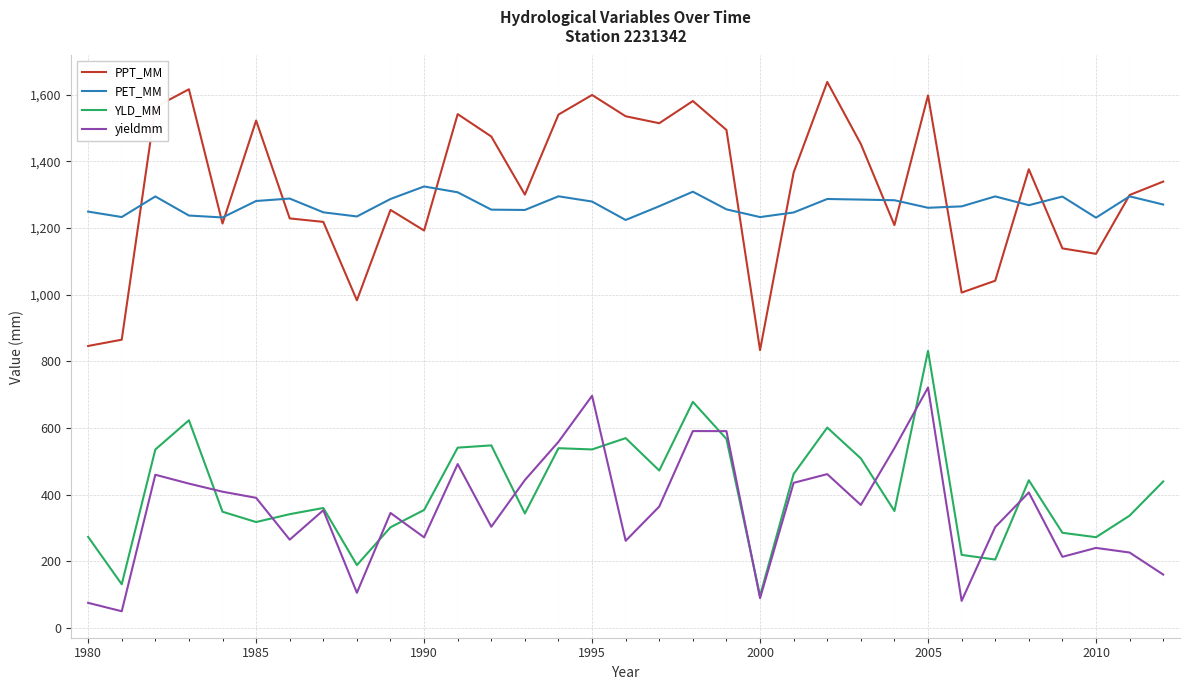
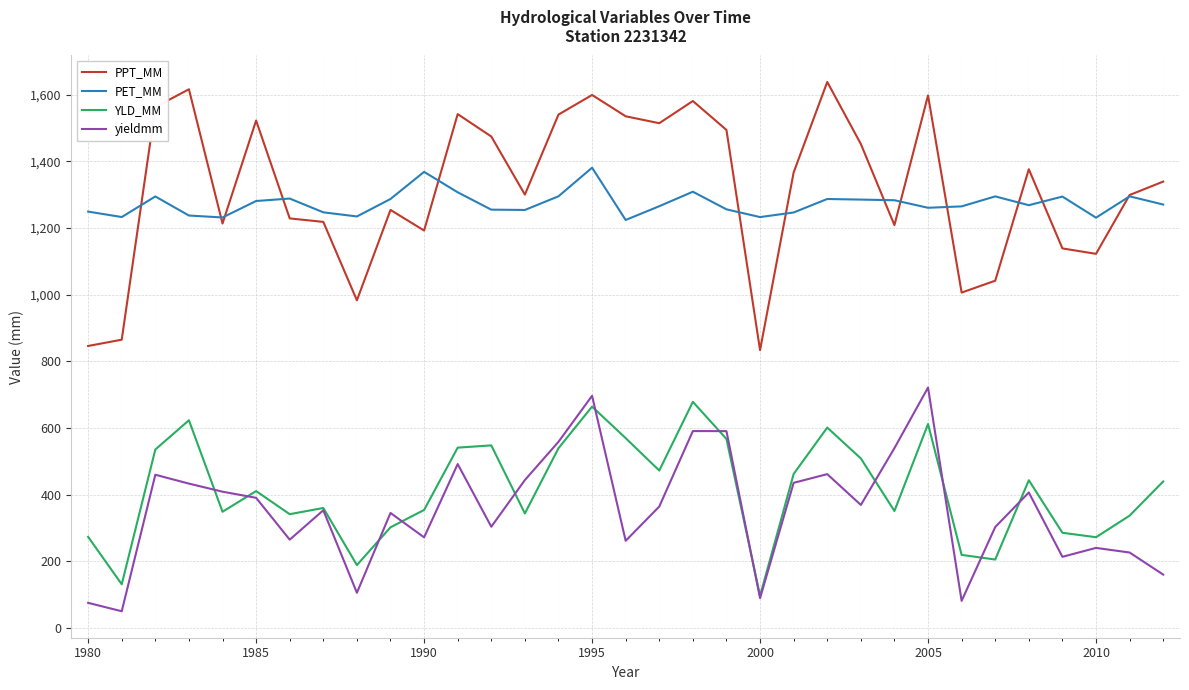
YLD_MM, 1985: 320 -> 410
PET_MM, 1990: 1,320 -> 1,370
PET_MM, 1995: 1,280 -> 1,380
YLD_MM, 1995: 540 -> 660
YLD_MM, 2005: 830 -> 610
